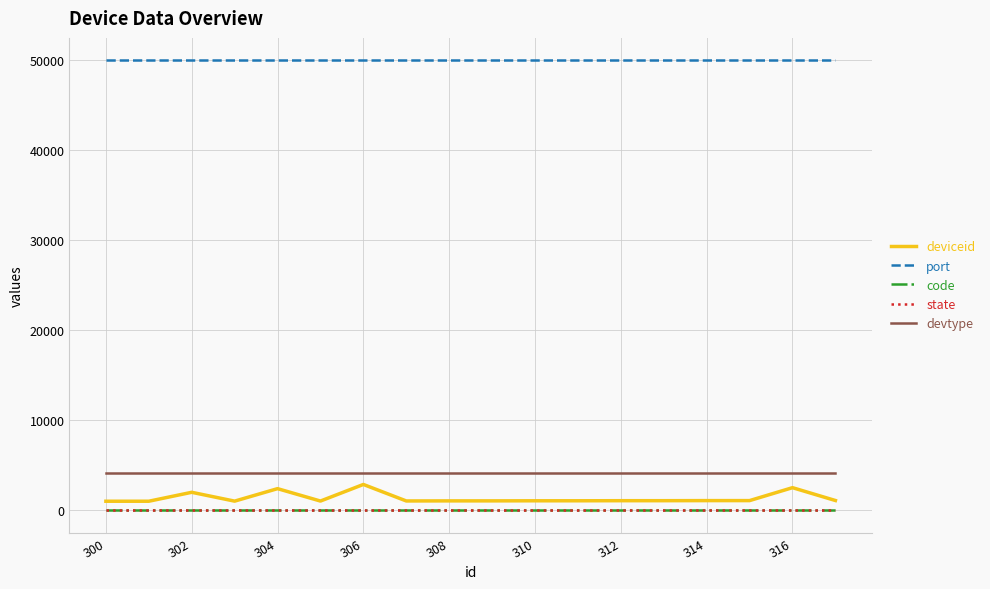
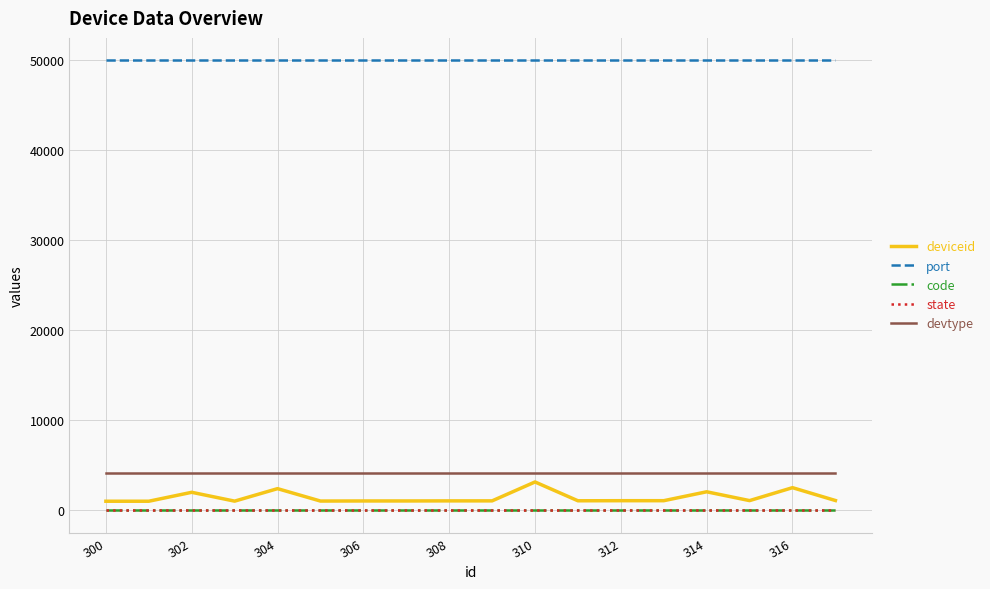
deviceid, 306: 3000 -> 1000
deviceid, 310: 1000 -> 3000
deviceid, 314: 1000 -> 2000
